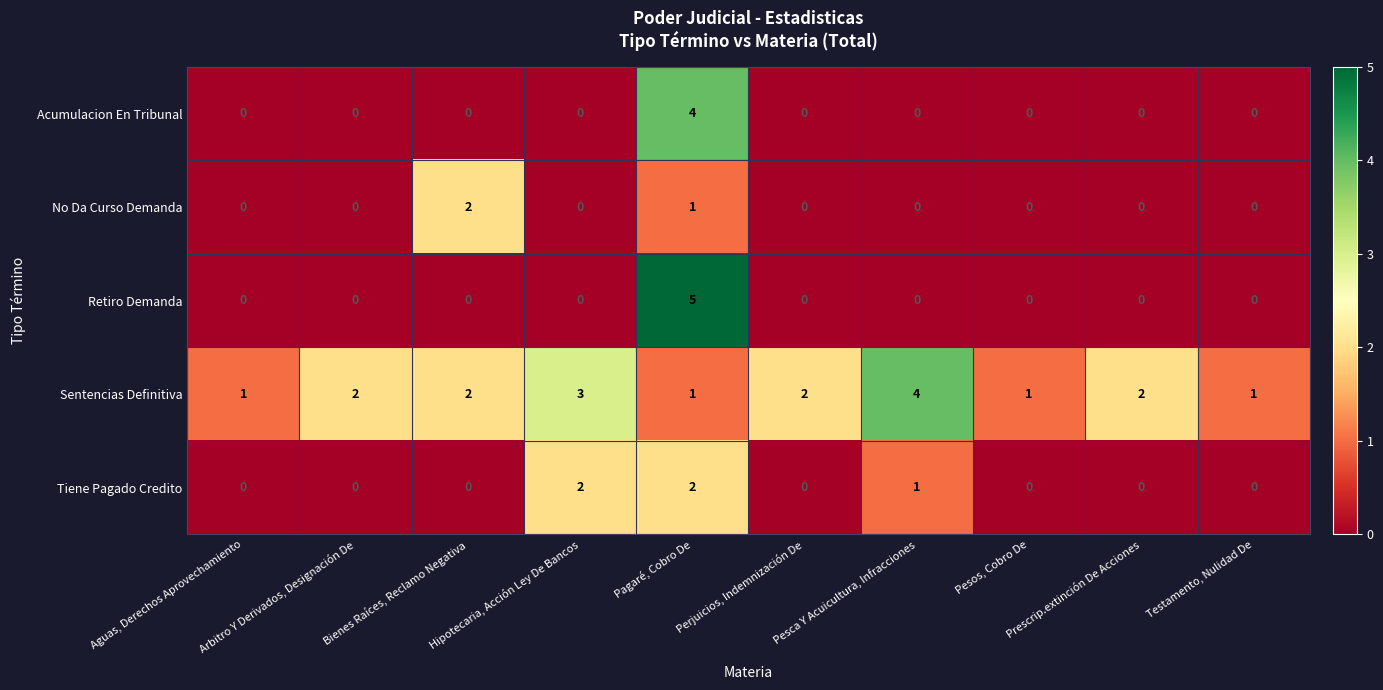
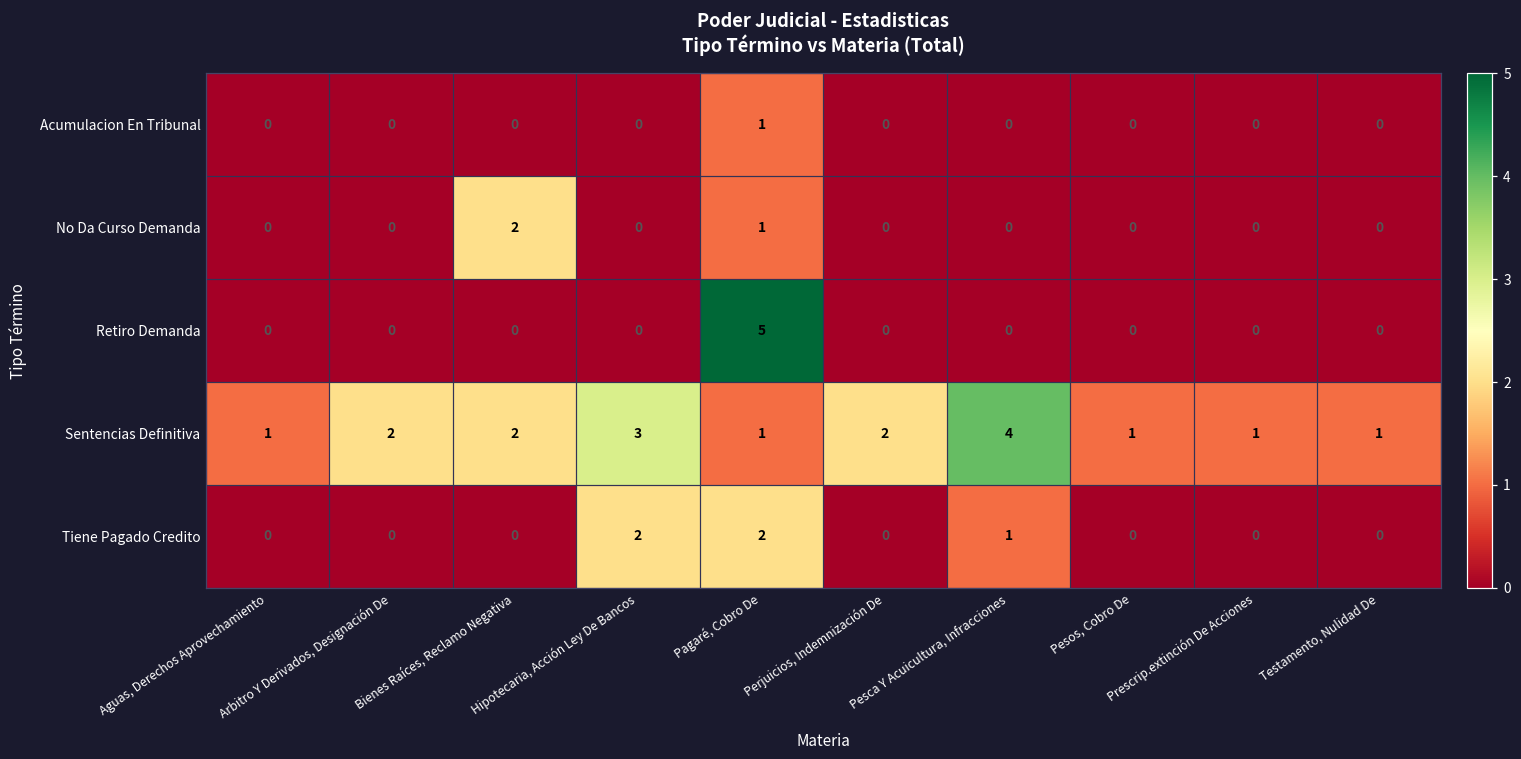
Acumulacion En Tribunal, Pagaré, Cobro De: 4 -> 1
Sentencias Definitiva, Prescrip.extinción De Acciones: 2 -> 1
